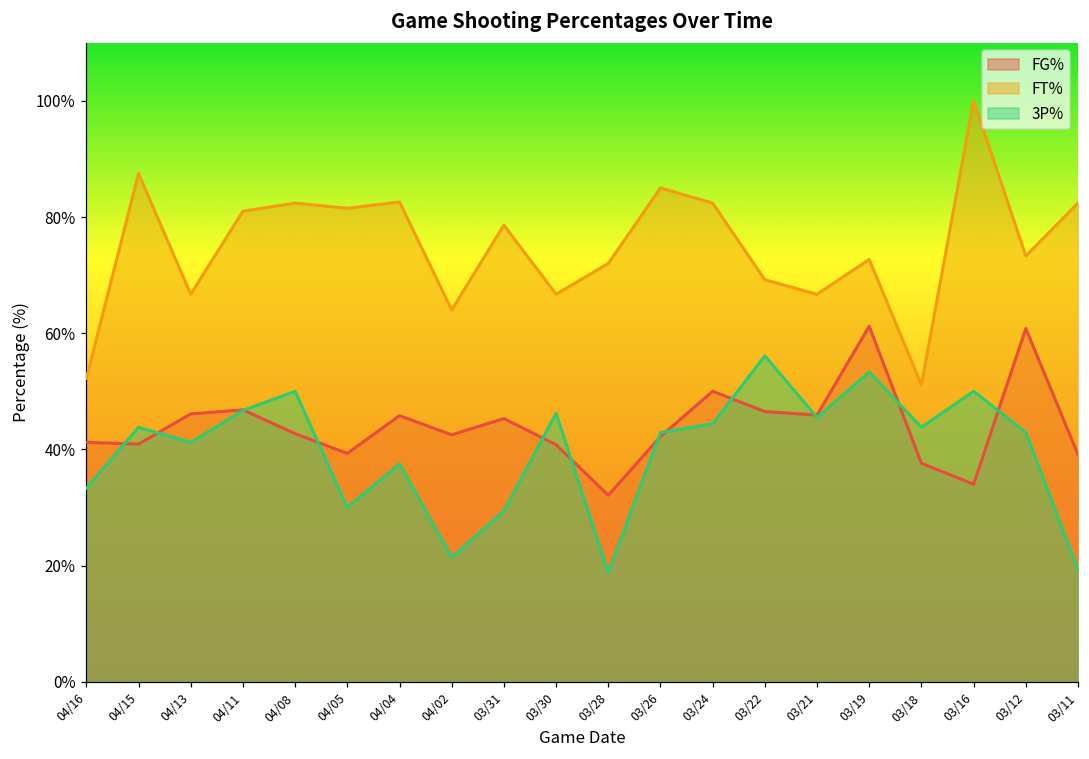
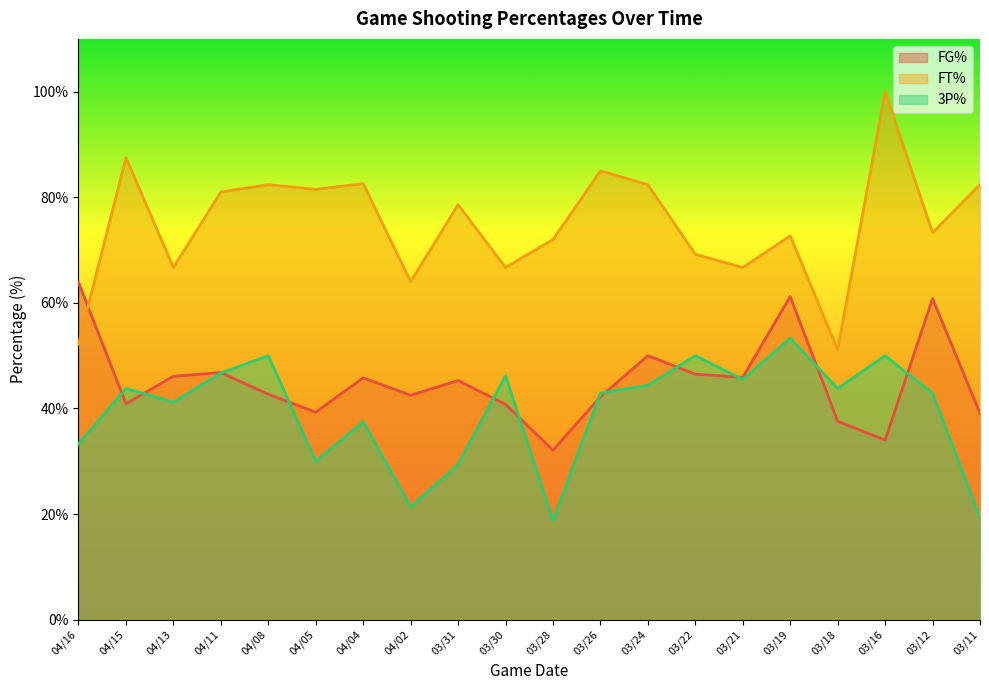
FG%, 04/16: 41% -> 64%
3P%, 03/22: 56% -> 50%
